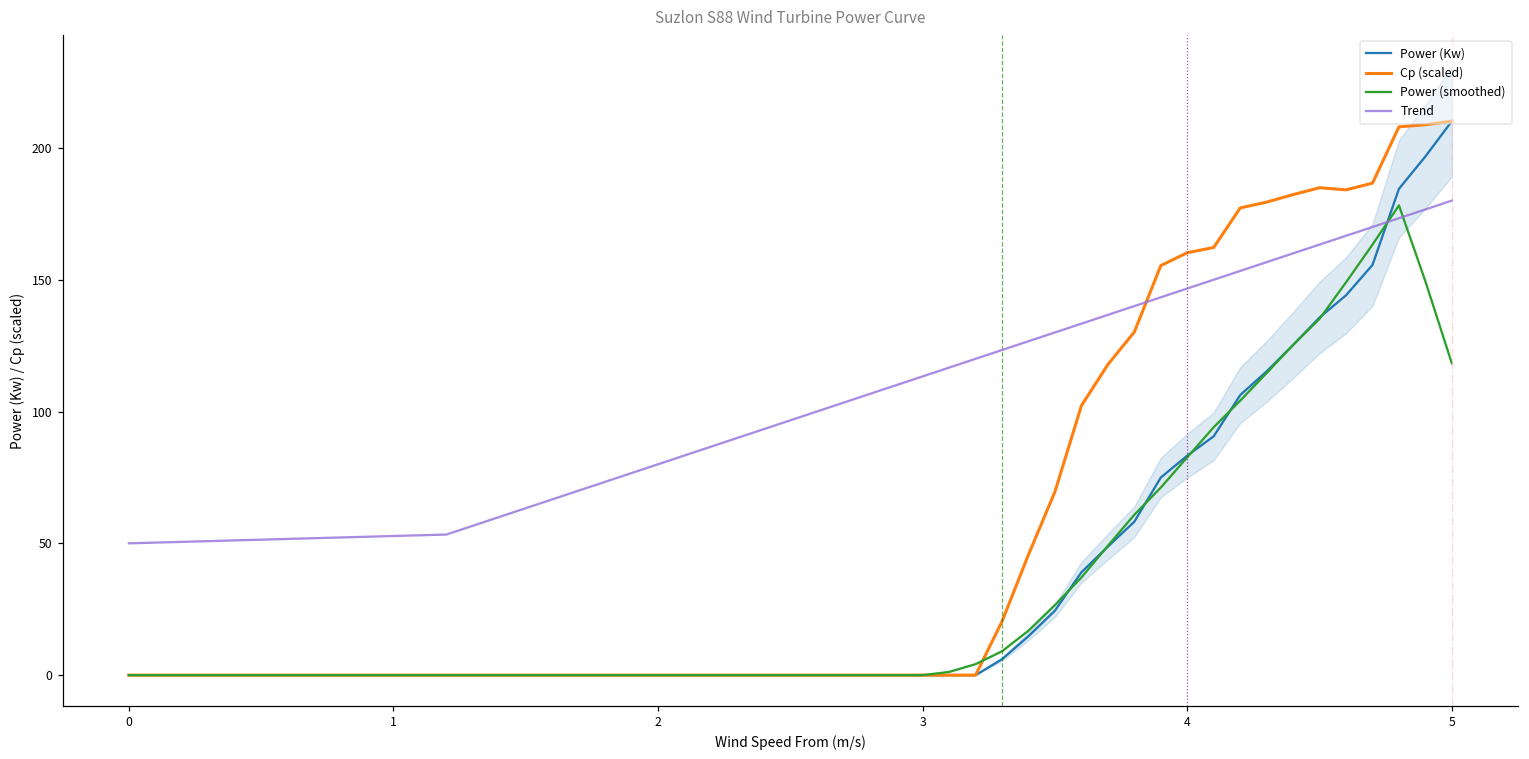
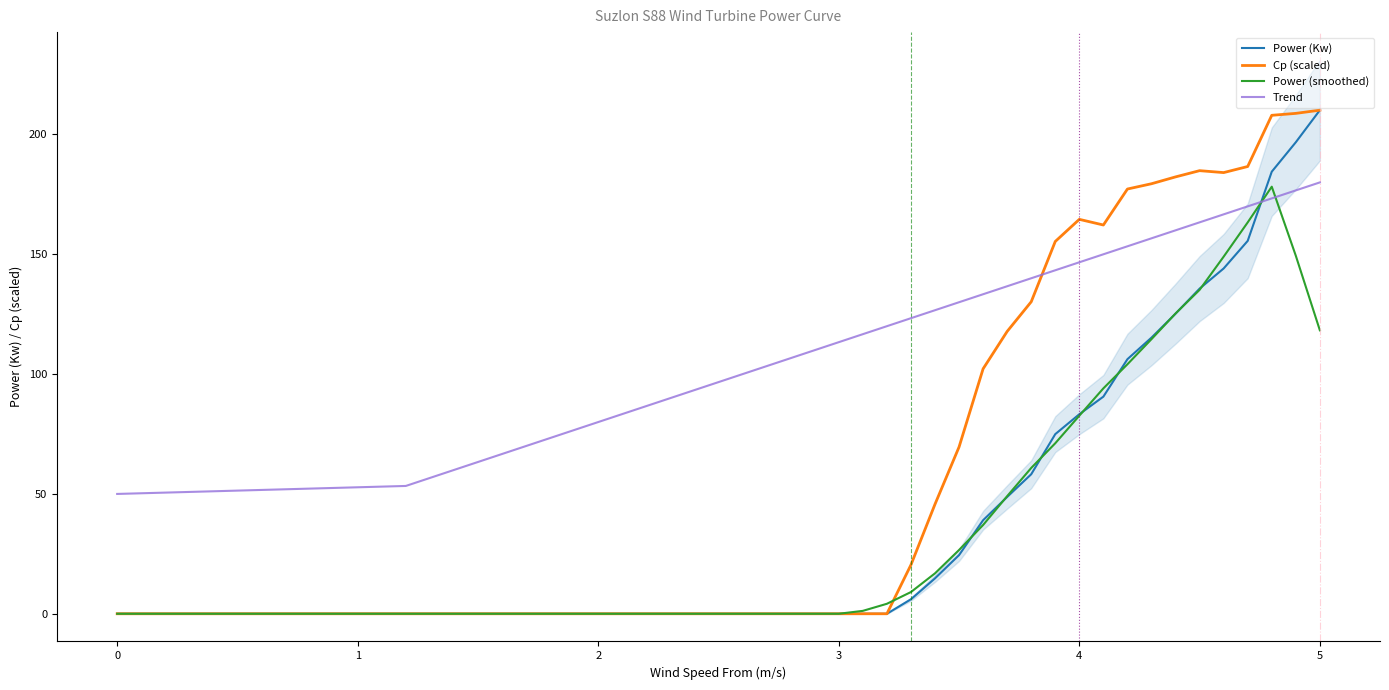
Cp (scaled), 4: 160 -> 165
